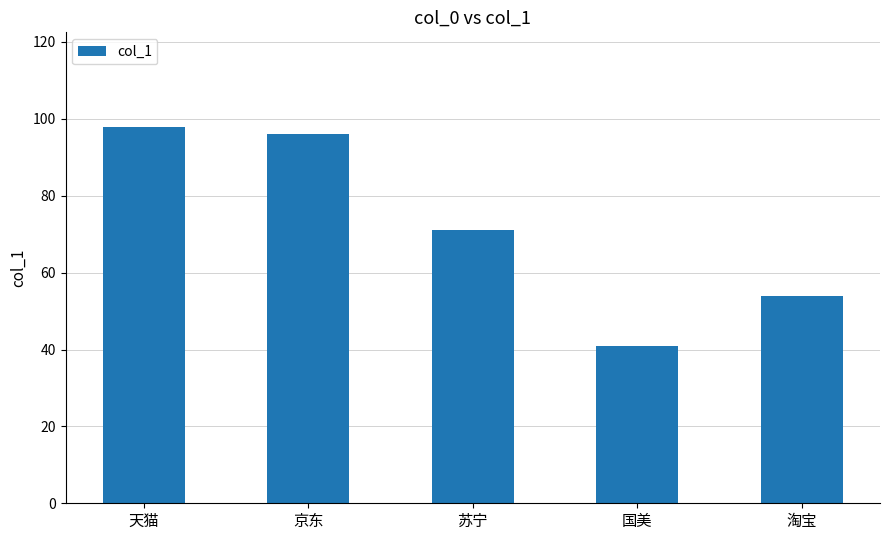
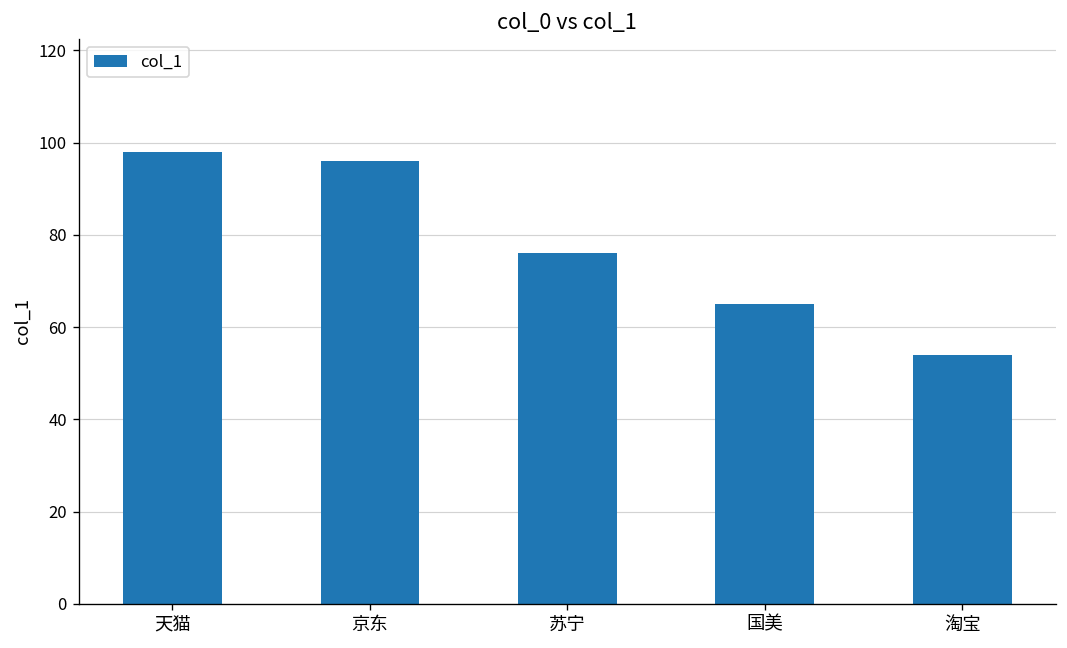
苏宁: 71 -> 76
国美: 41 -> 65
